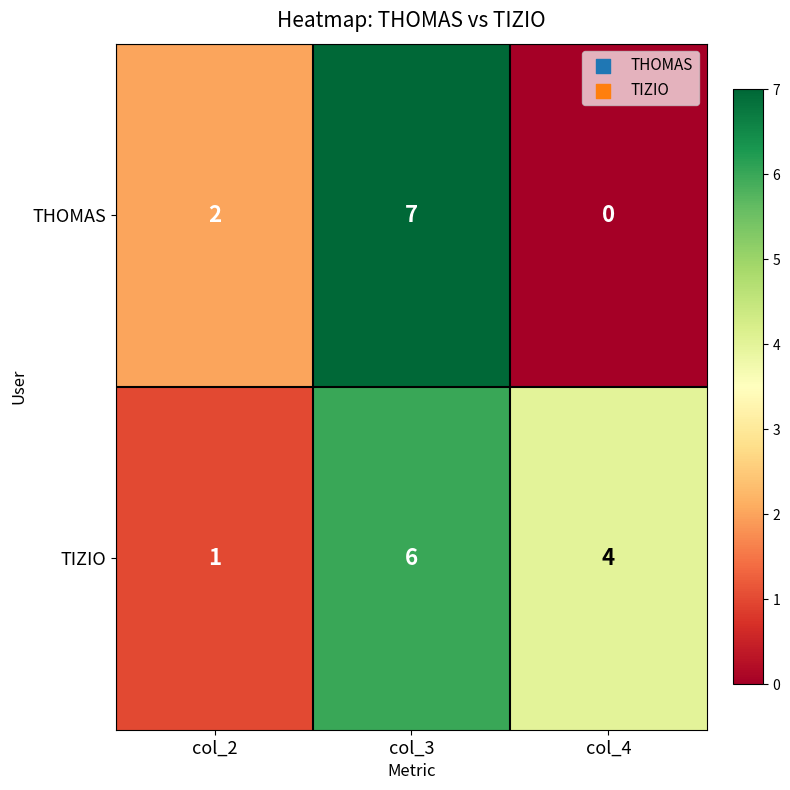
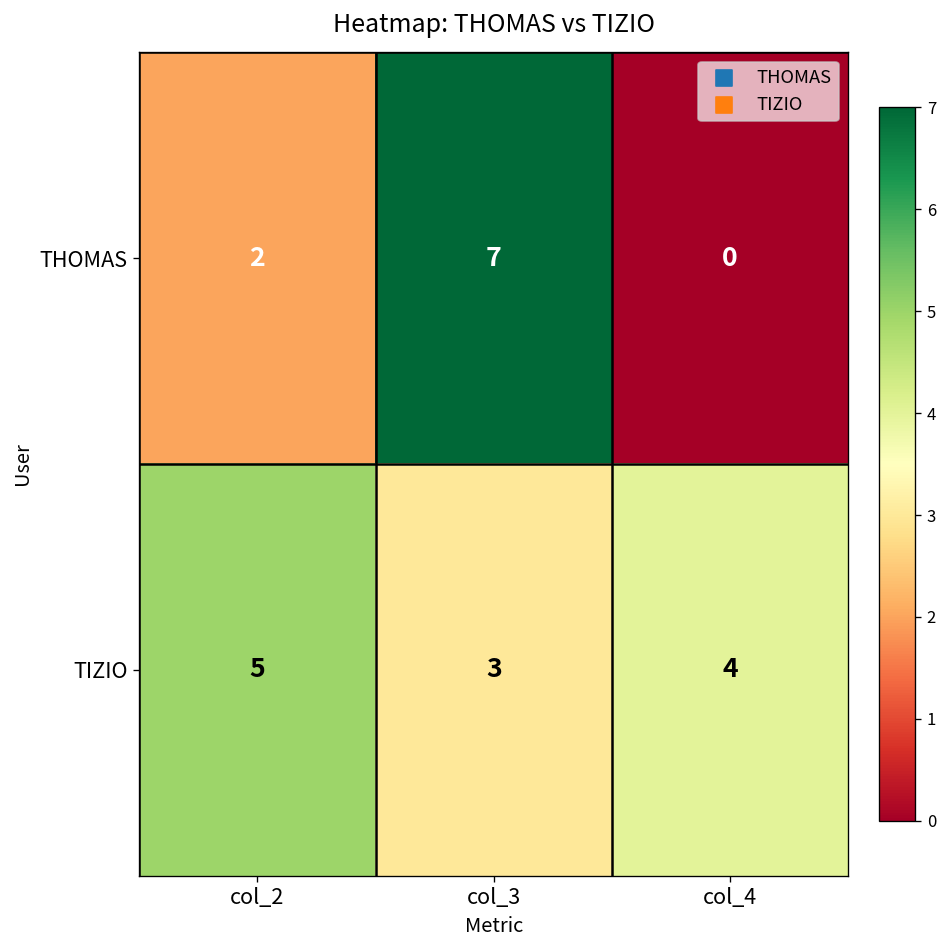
TIZIO, col_2: 1 -> 5
TIZIO, col_3: 6 -> 3
